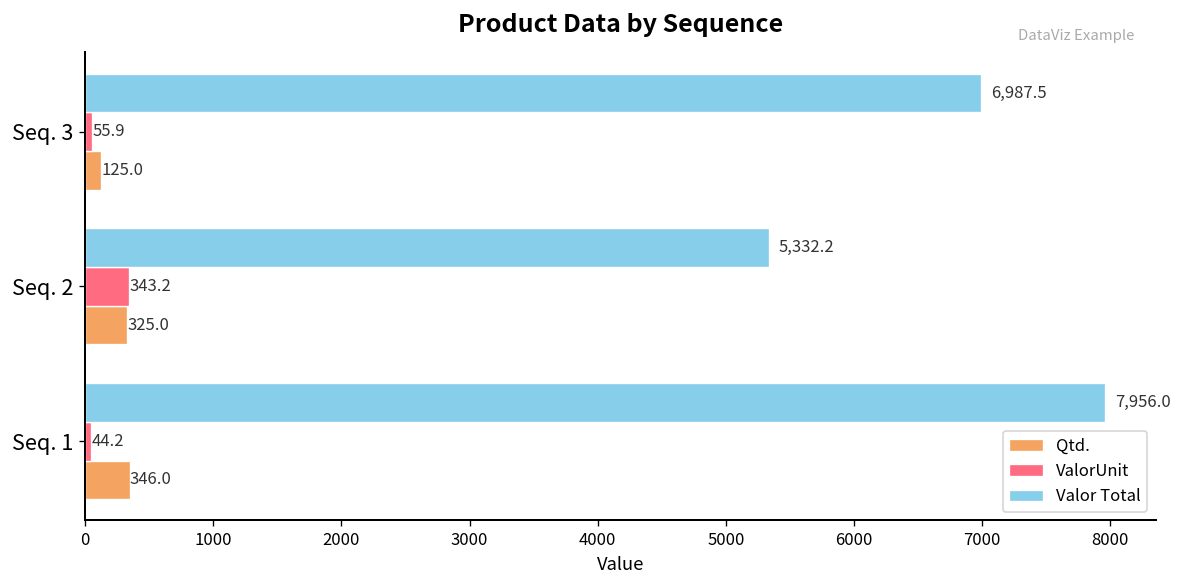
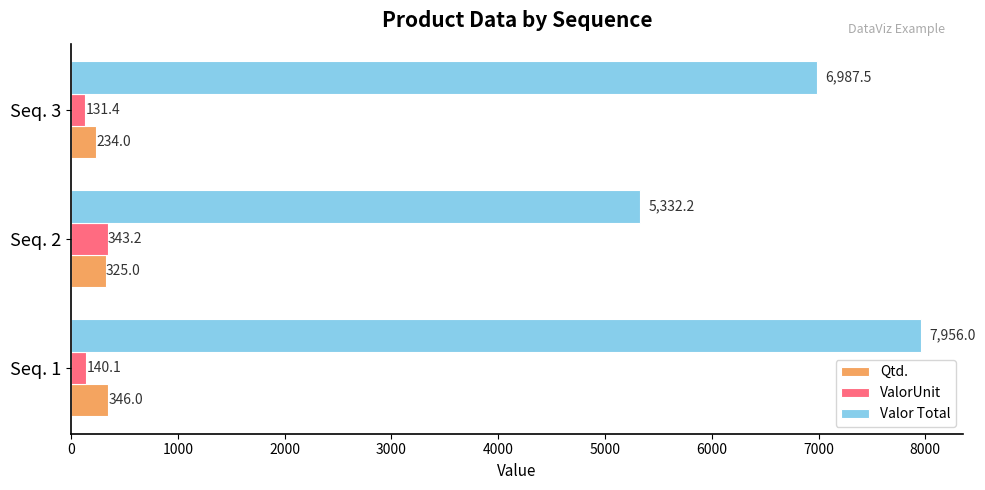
ValorUnit, Seq. 3: 55.9 -> 131.4
Qtd., Seq. 3: 125.0 -> 234.0
ValorUnit, Seq. 1: 44.2 -> 140.1
